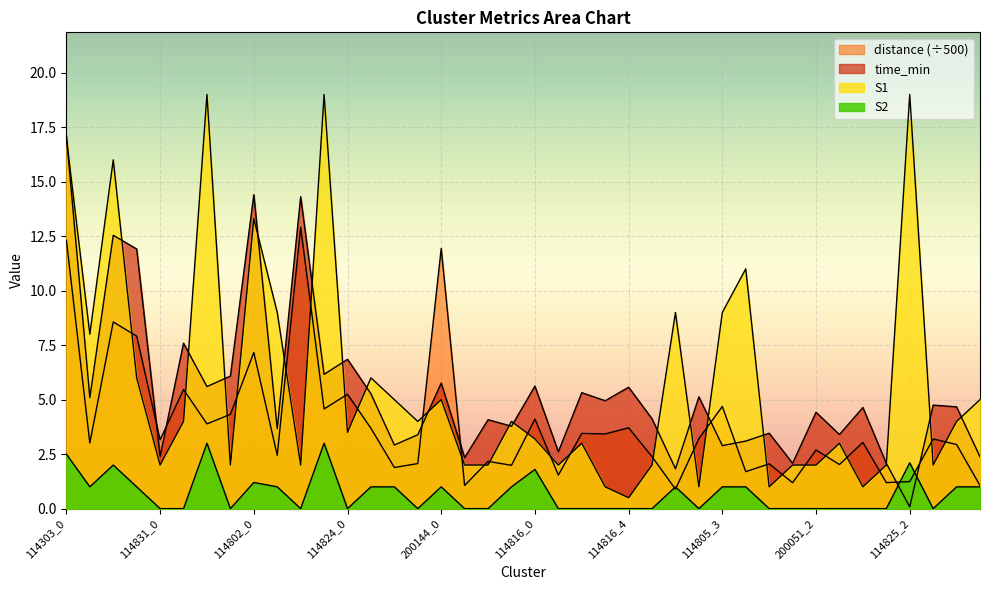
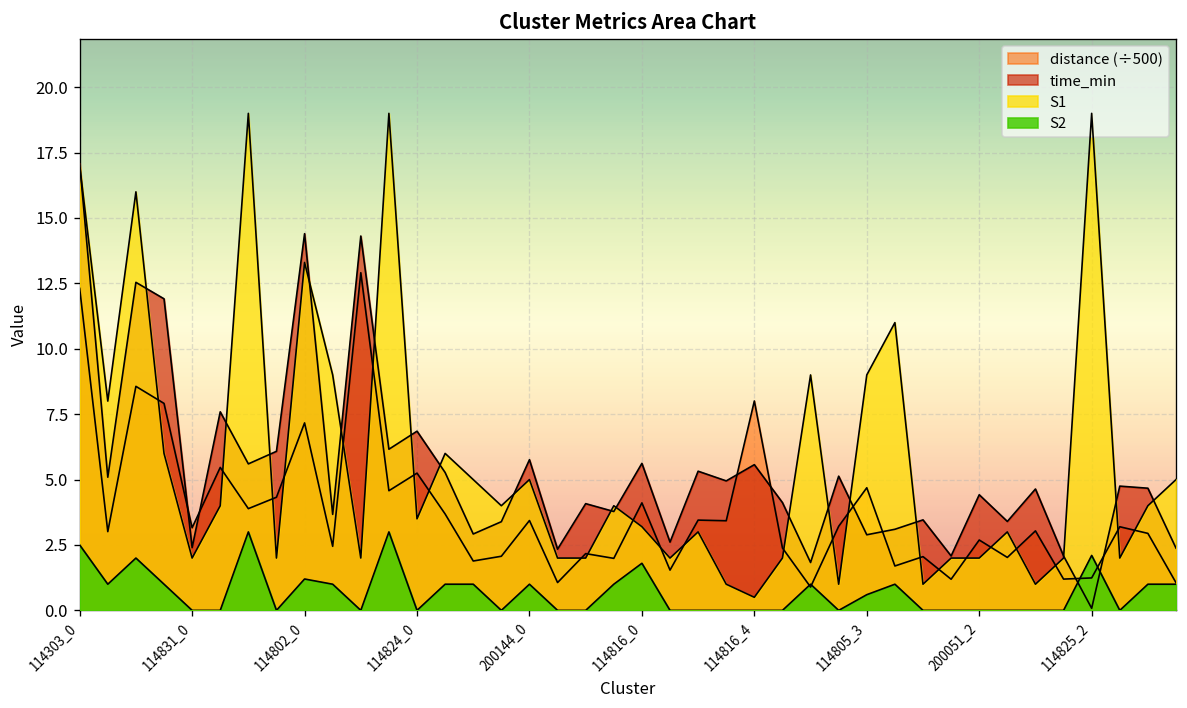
distance (÷500), 200144_0: 11.9 -> 3.4
distance (÷500), 114816_4: 3.7 -> 8.0
S2, 114805_3: 1.0 -> 0.6
